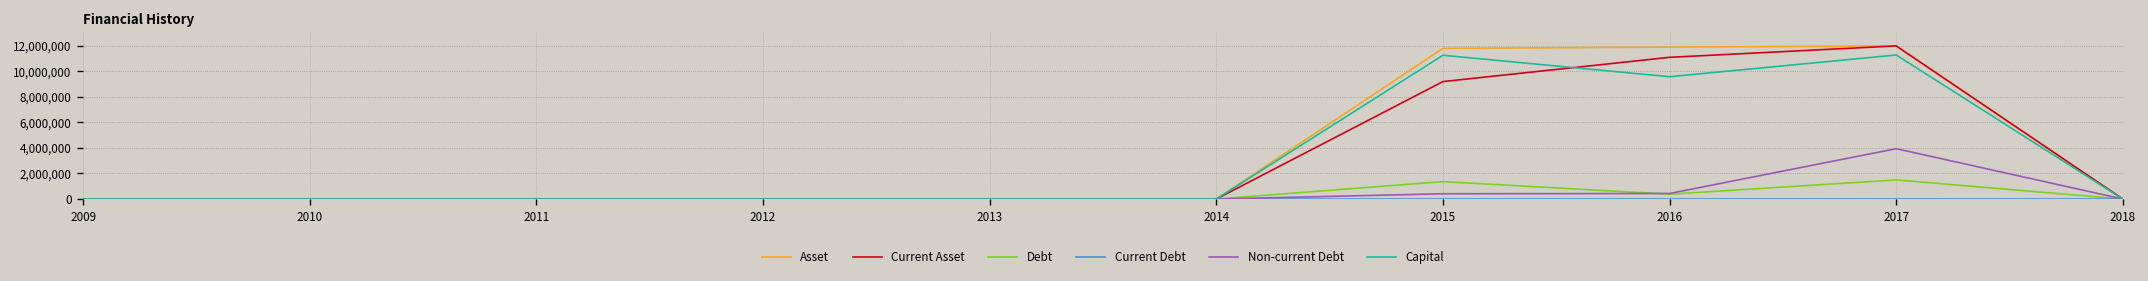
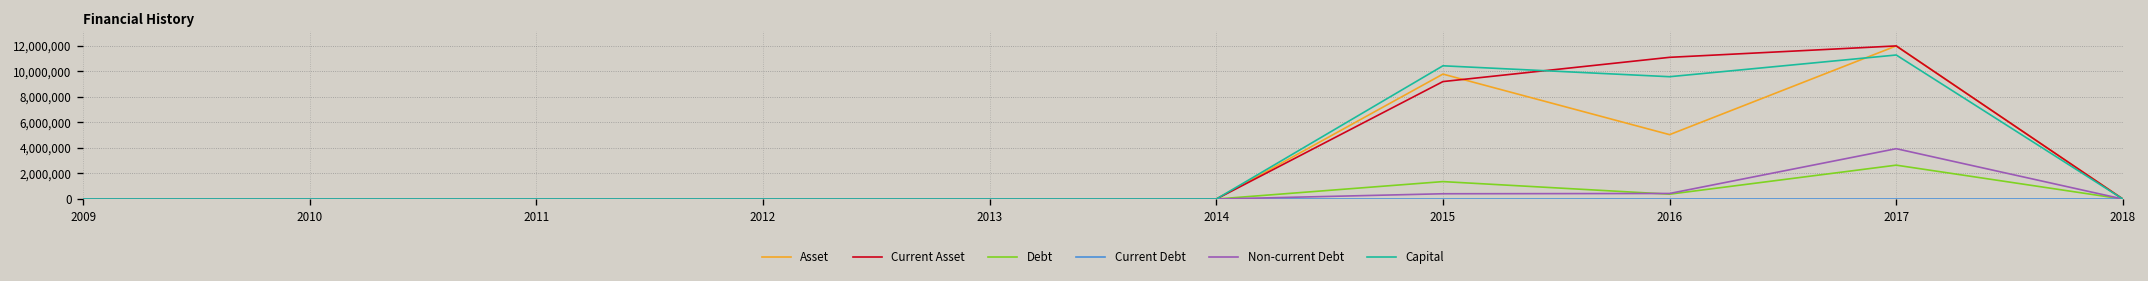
Asset, 2015: 11,800,000 -> 9,800,000
Capital, 2015: 11,200,000 -> 10,400,000
Asset, 2016: 11,900,000 -> 5,000,000
Debt, 2017: 1,500,000 -> 2,700,000
